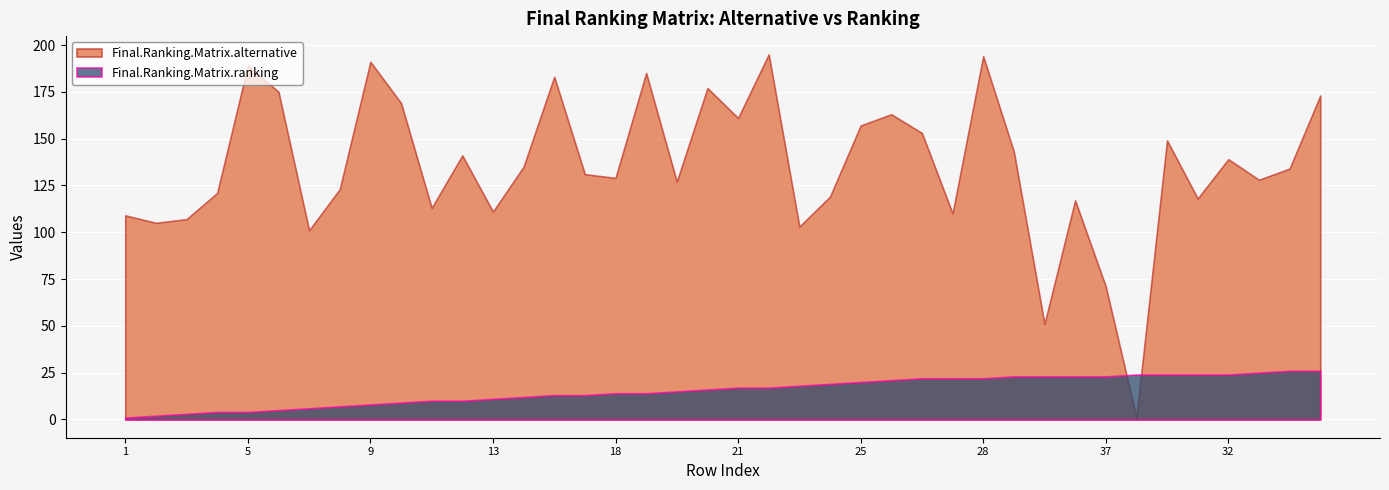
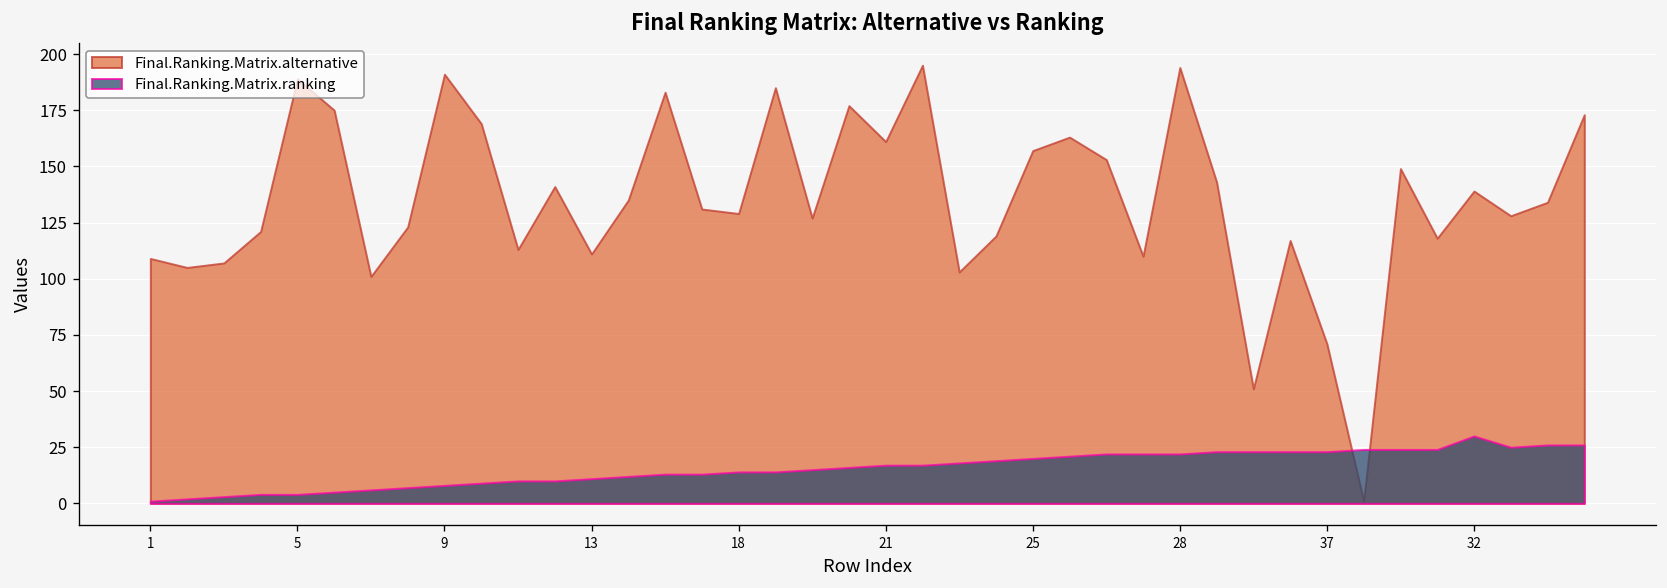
Final.Ranking.Matrix.ranking, 32: 24 -> 30
